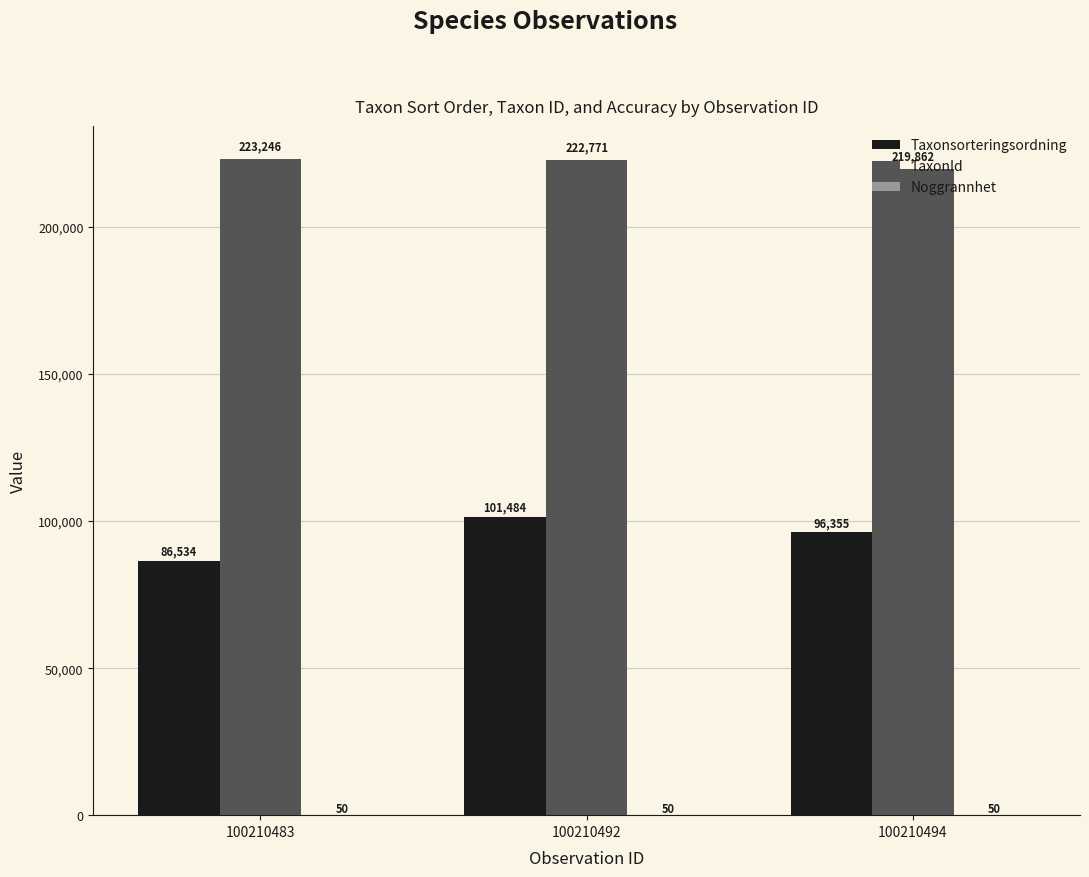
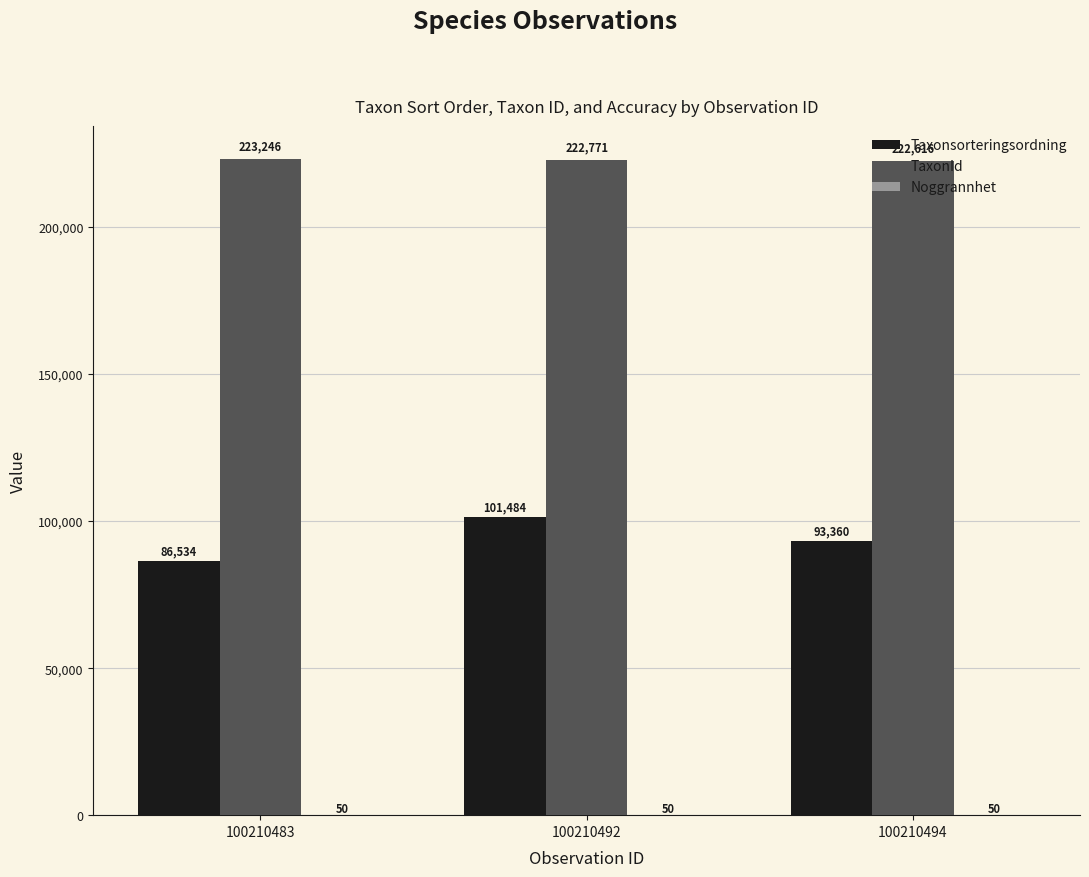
Taxonsorteringsordning, 100210494: 96,355 -> 93,360
TaxonId, 100210494: 219,862 -> 222,616
